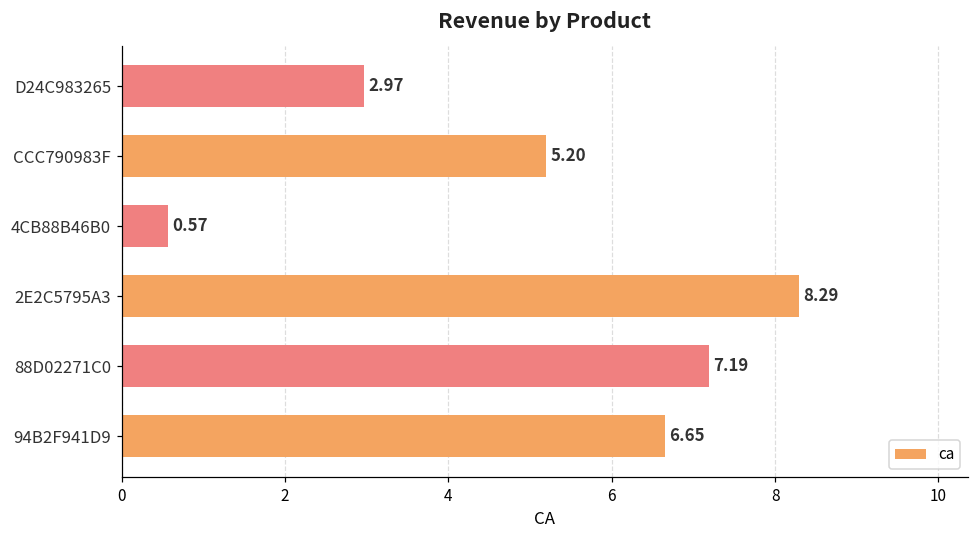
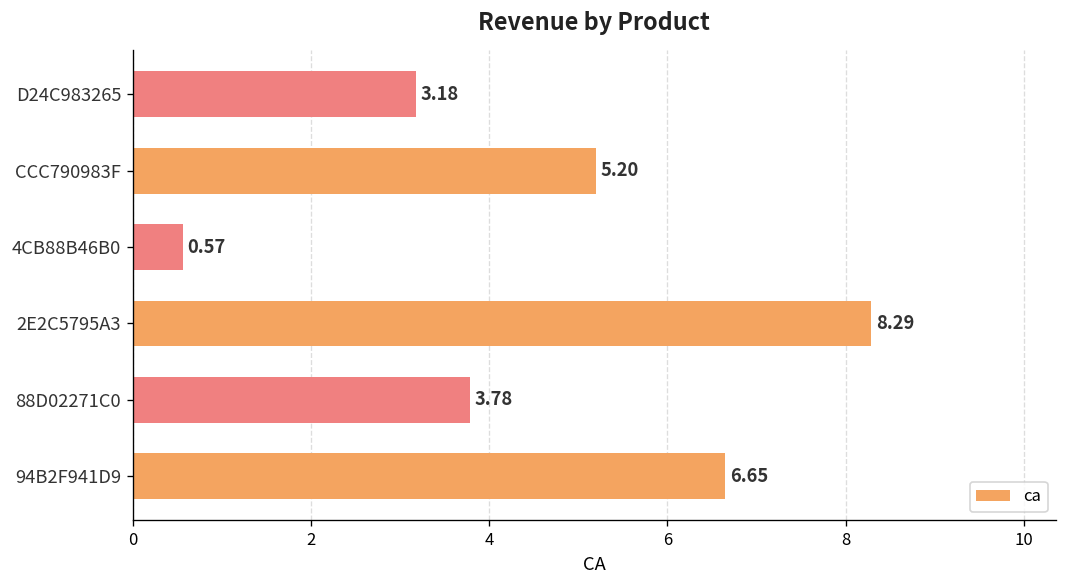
D24C983265: 2.97 -> 3.18
88D02271C0: 7.19 -> 3.78
